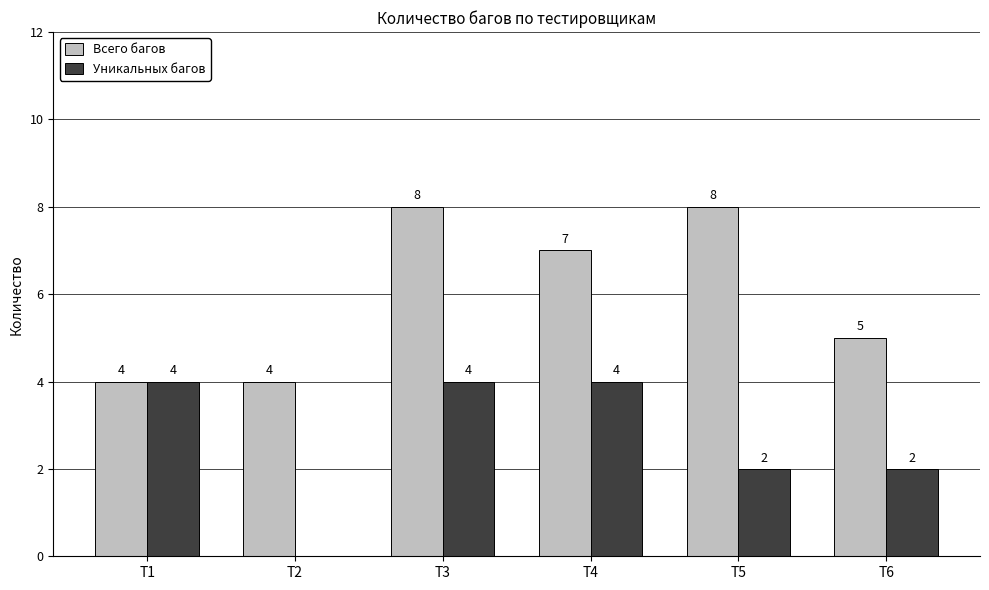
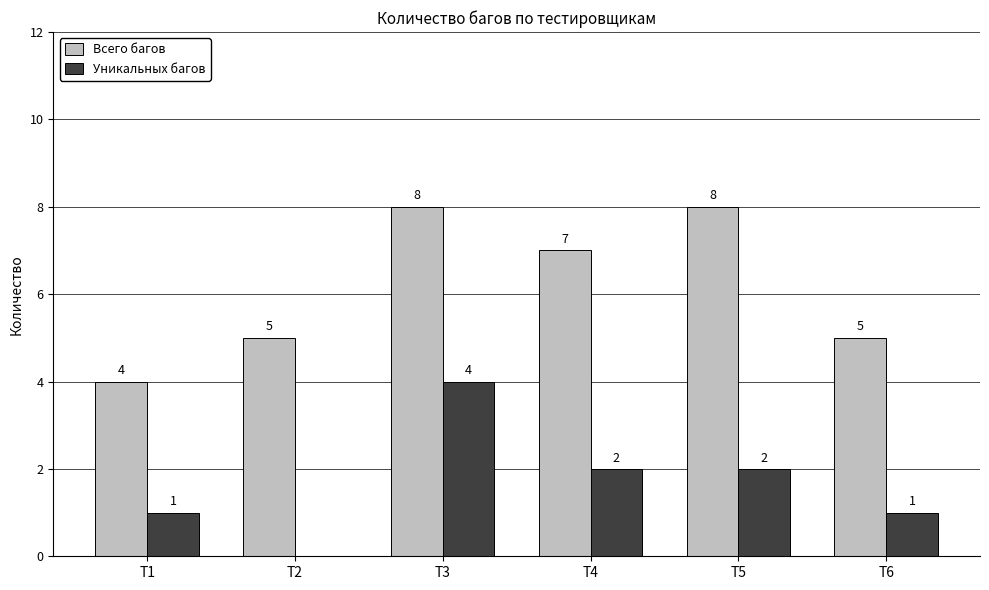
Уникальных багов, Т1: 4 -> 1
Всего багов, Т2: 4 -> 5
Уникальных багов, Т4: 4 -> 2
Уникальных багов, Т6: 2 -> 1
